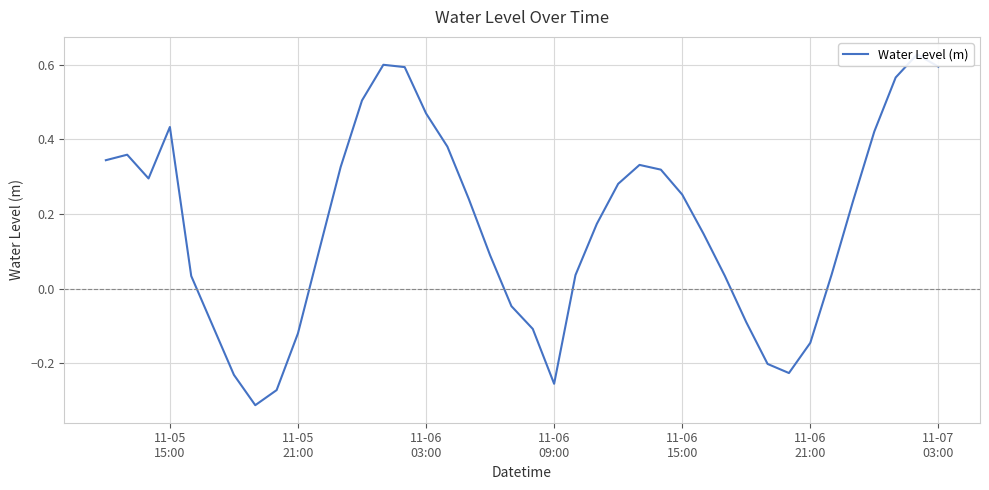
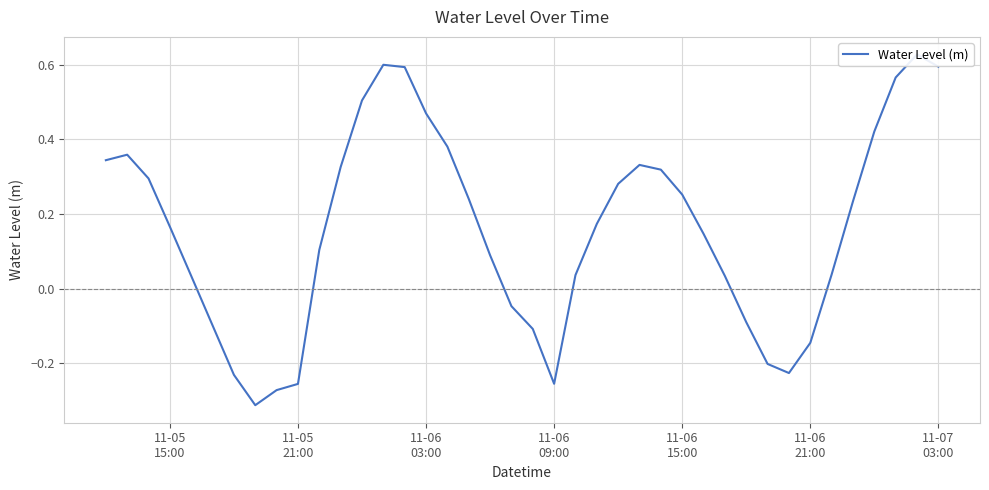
11-05 15:00: 0.43 -> 0.17
11-05 21:00: -0.12 -> -0.25
